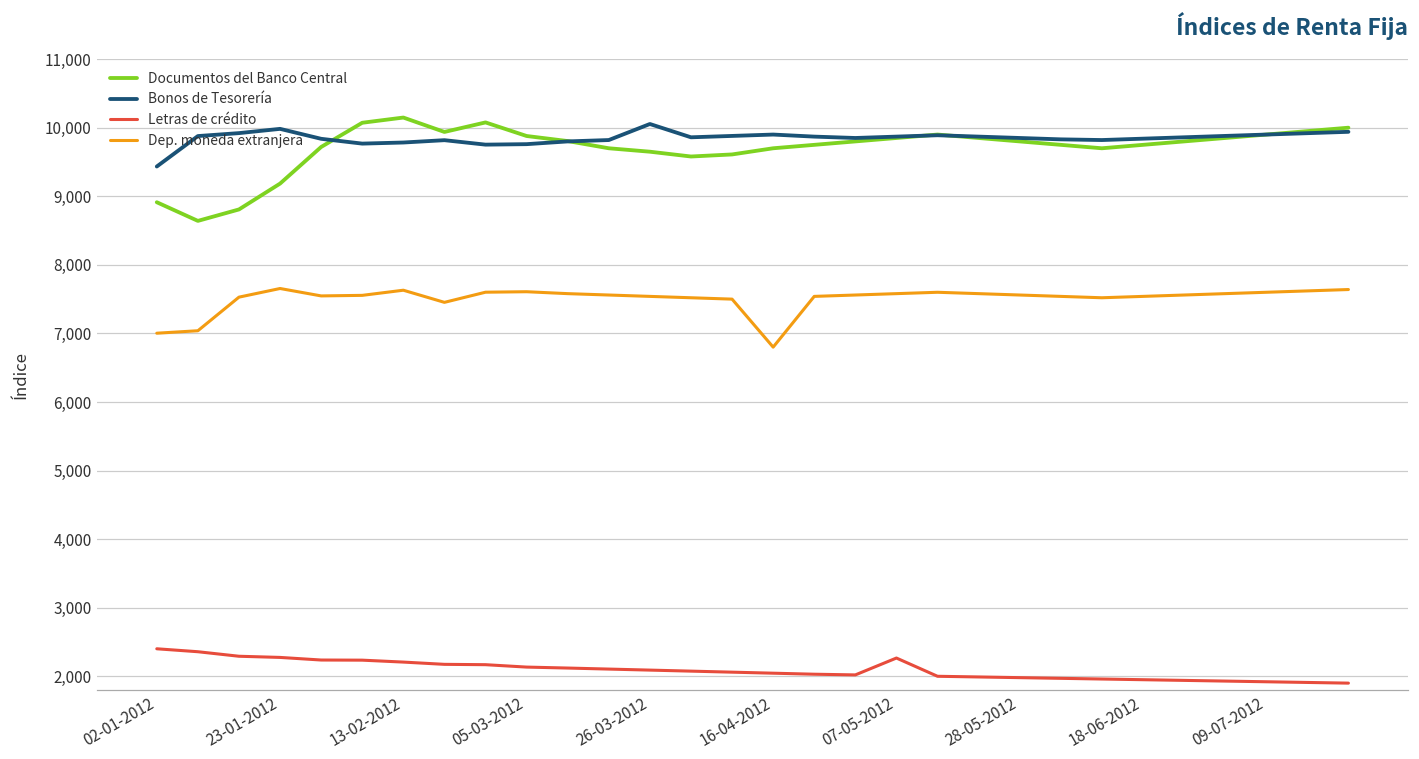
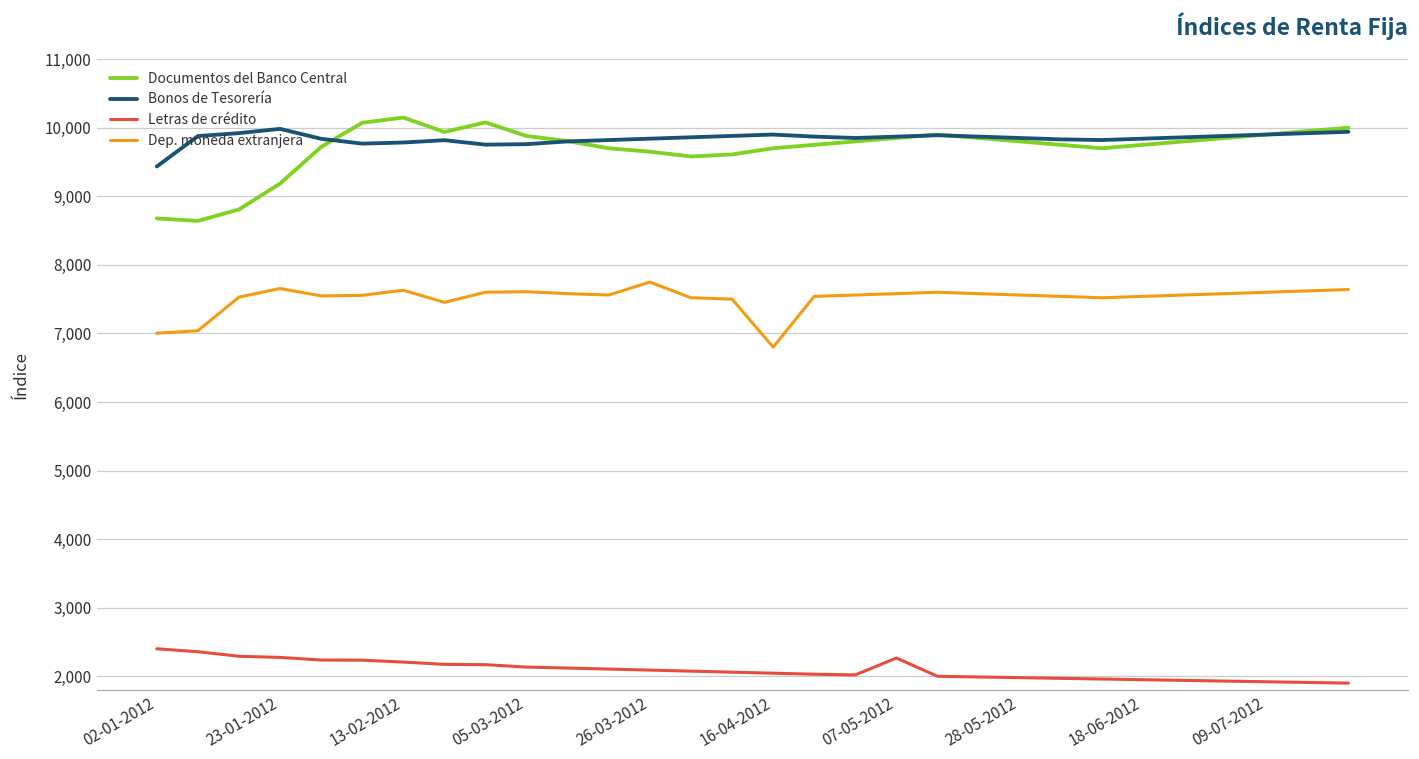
Documentos del Banco Central, 02-01-2012: 8,900 -> 8,700
Bonos de Tesorería, 26-03-2012: 10,100 -> 9,800
Dep. moneda extranjera, 26-03-2012: 7,500 -> 7,700
